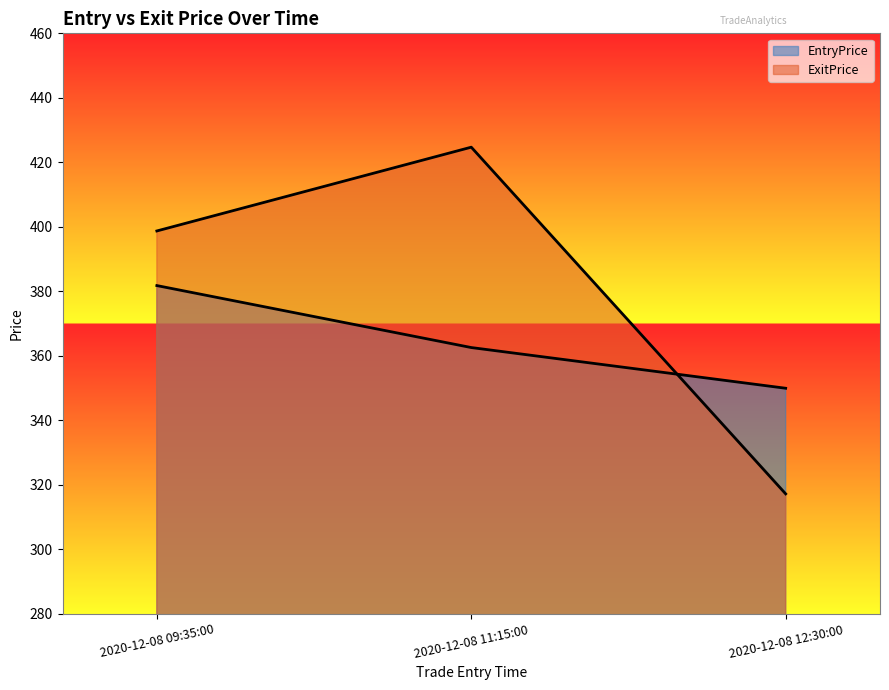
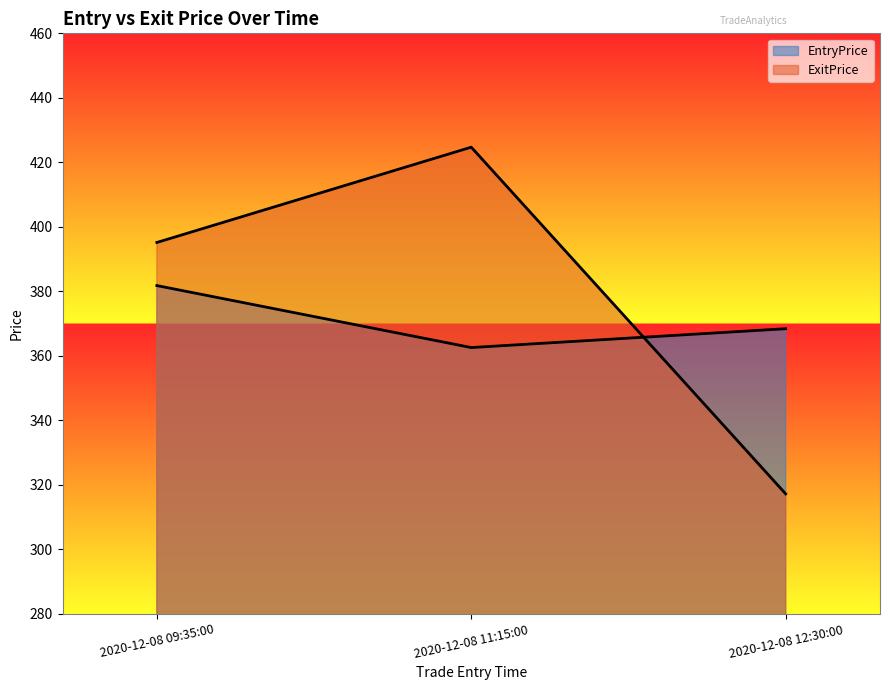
ExitPrice, 2020-12-08 09:35:00: 399 -> 395
EntryPrice, 2020-12-08 12:30:00: 350 -> 368
